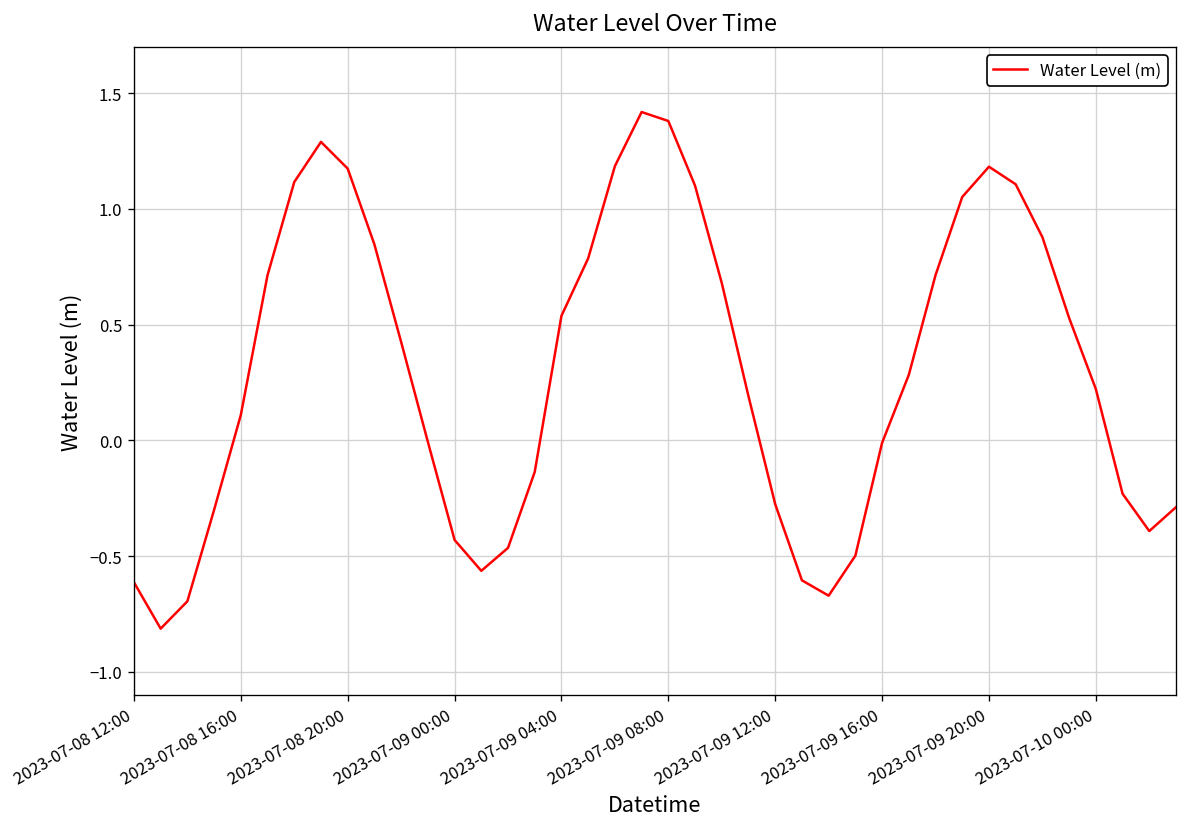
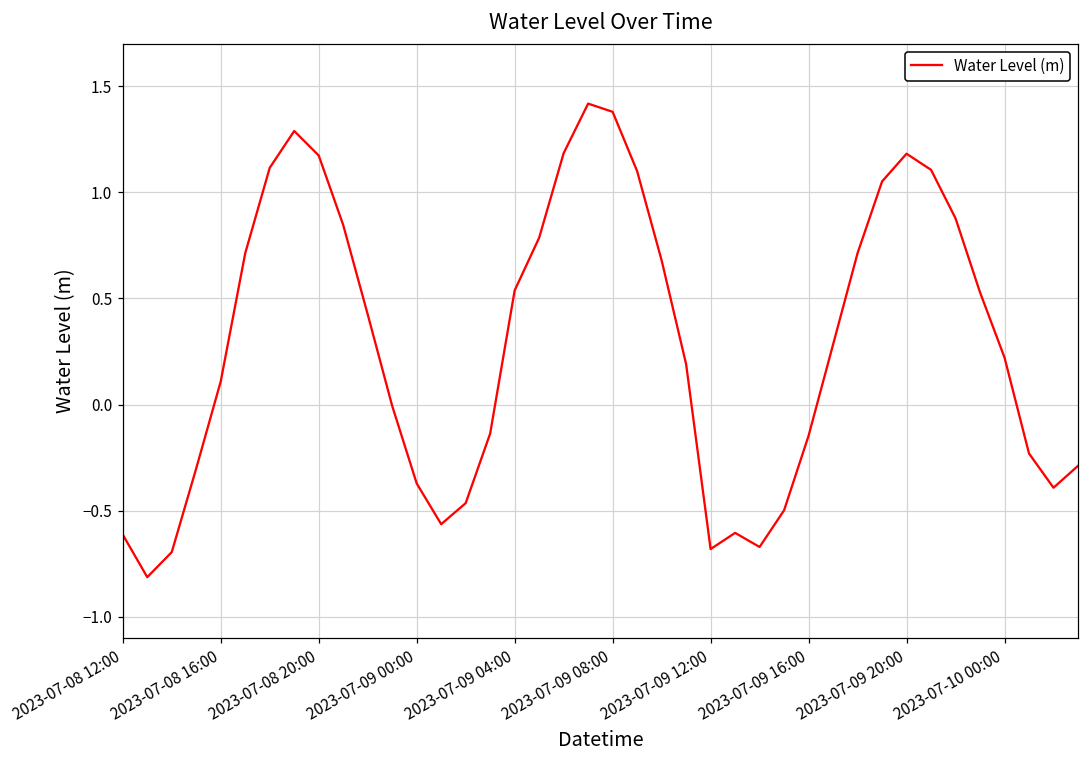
2023-07-09 00:00: -0.43 -> -0.37
2023-07-09 12:00: -0.28 -> -0.68
2023-07-09 16:00: -0.01 -> -0.15
